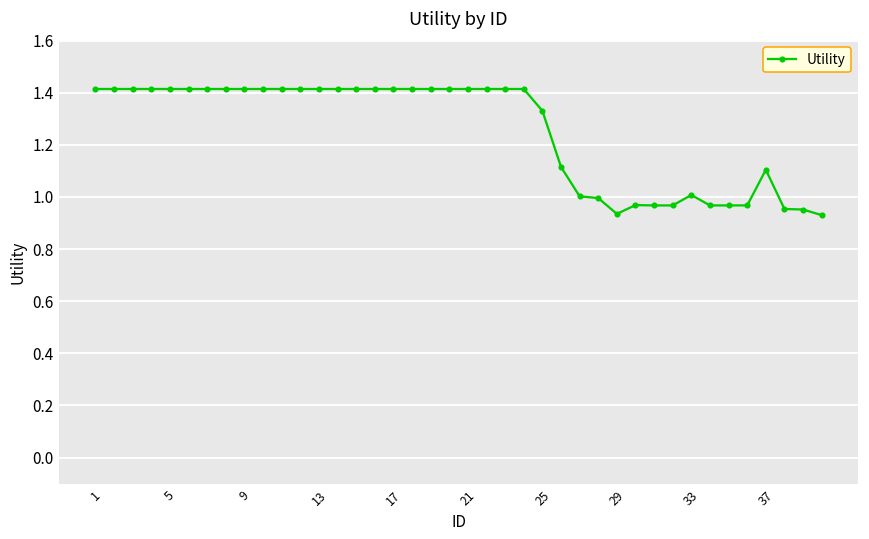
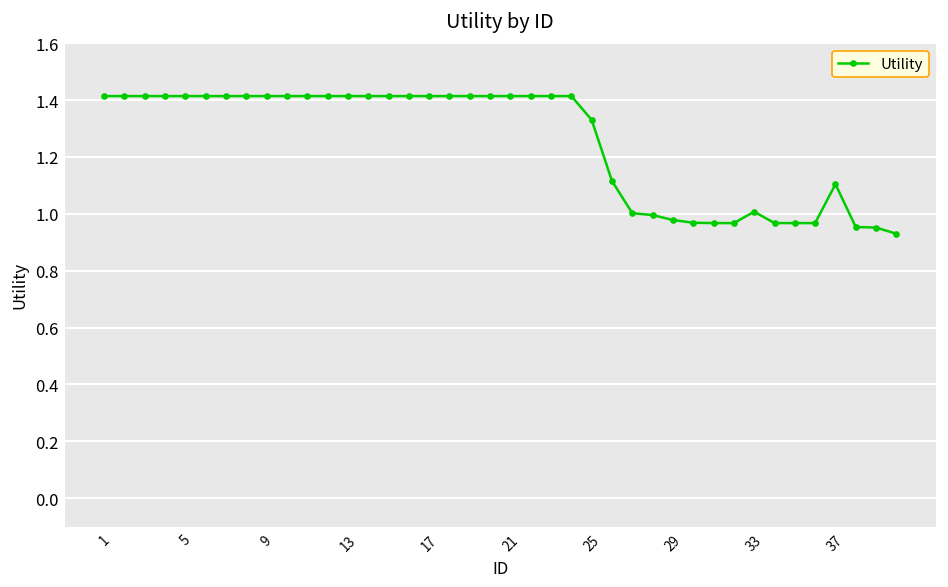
29: 0.94 -> 0.98
